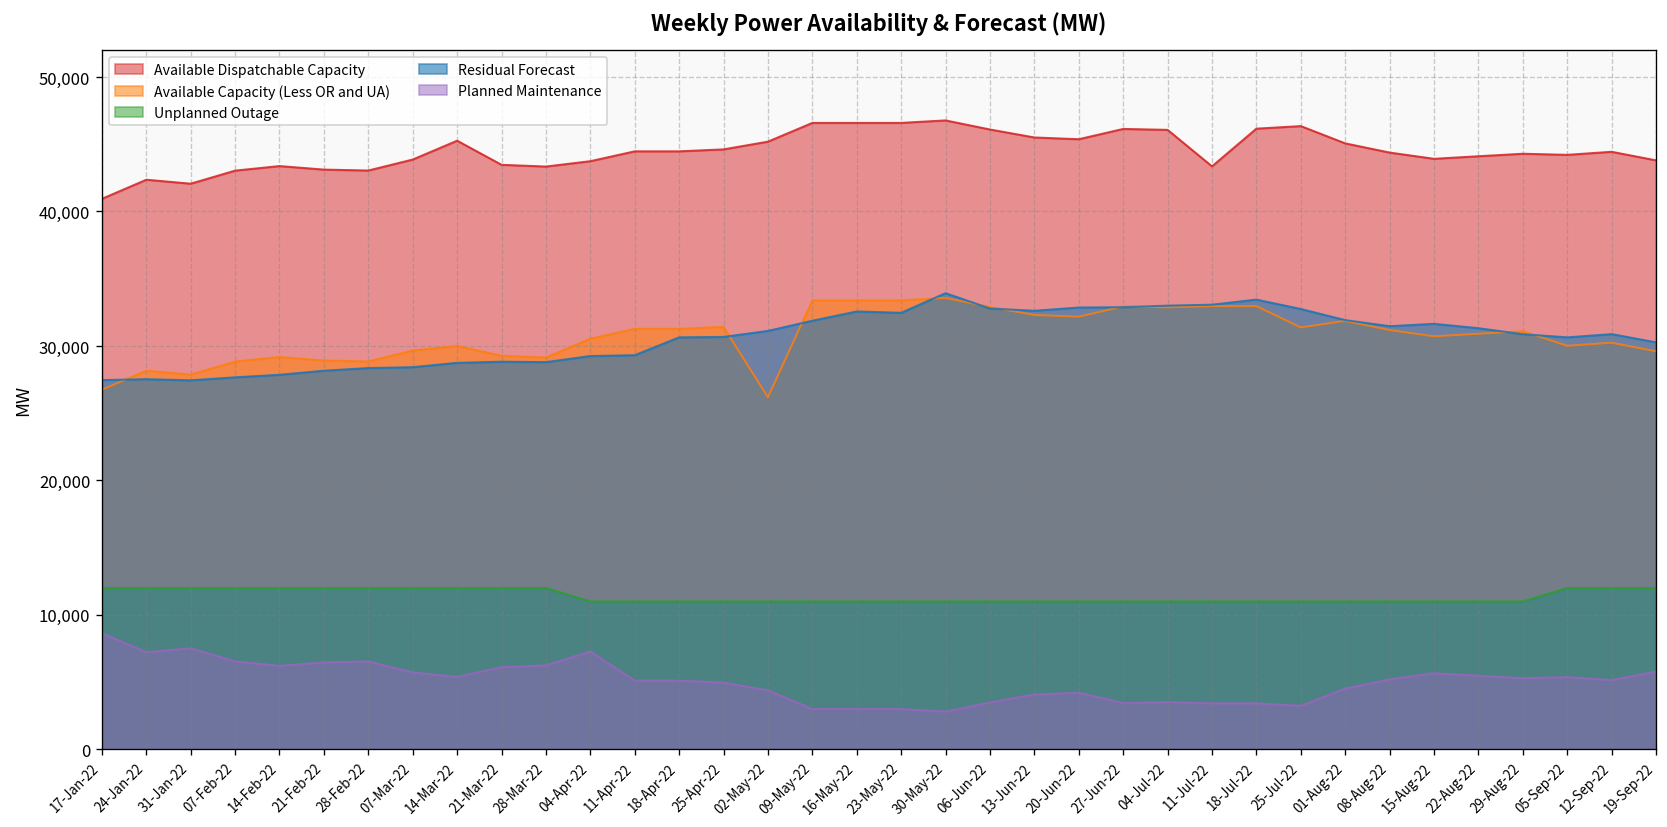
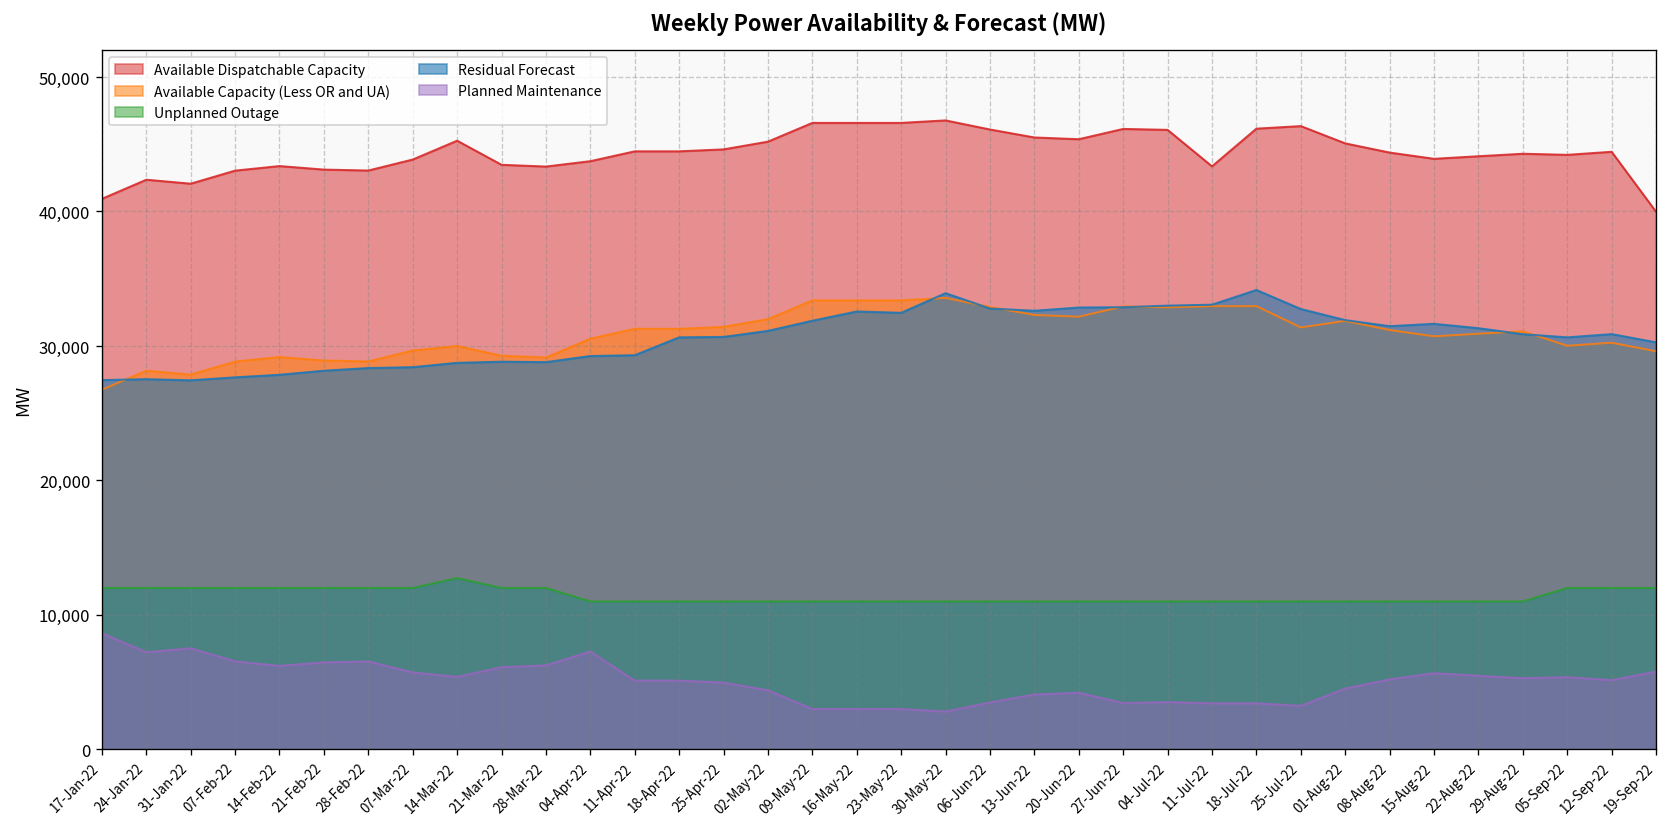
Unplanned Outage, 14-Mar-22: 12,000 -> 12,700
Available Capacity (Less OR and UA), 02-May-22: 26,200 -> 32,000
Residual Forecast, 18-Jul-22: 33,500 -> 34,200
Available Dispatchable Capacity, 19-Sep-22: 43,800 -> 40,000
